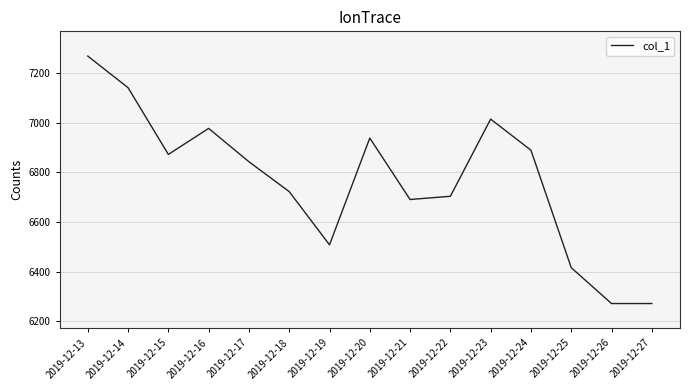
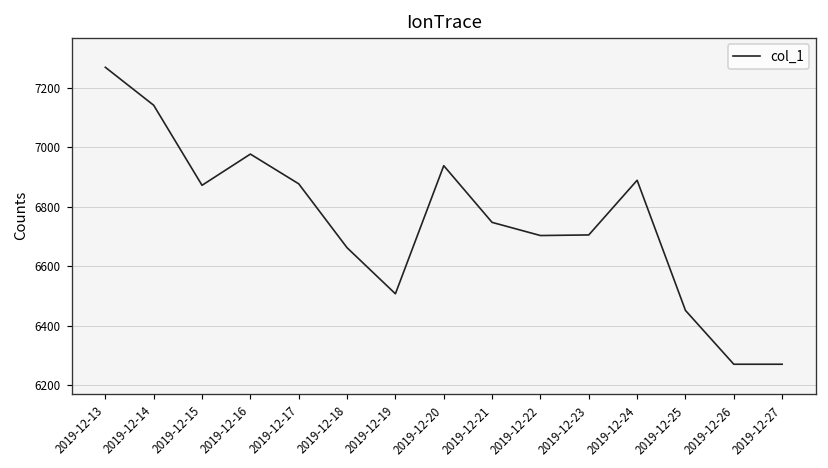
2019-12-17: 6840 -> 6880
2019-12-18: 6720 -> 6660
2019-12-21: 6690 -> 6750
2019-12-23: 7020 -> 6710
2019-12-25: 6420 -> 6450
